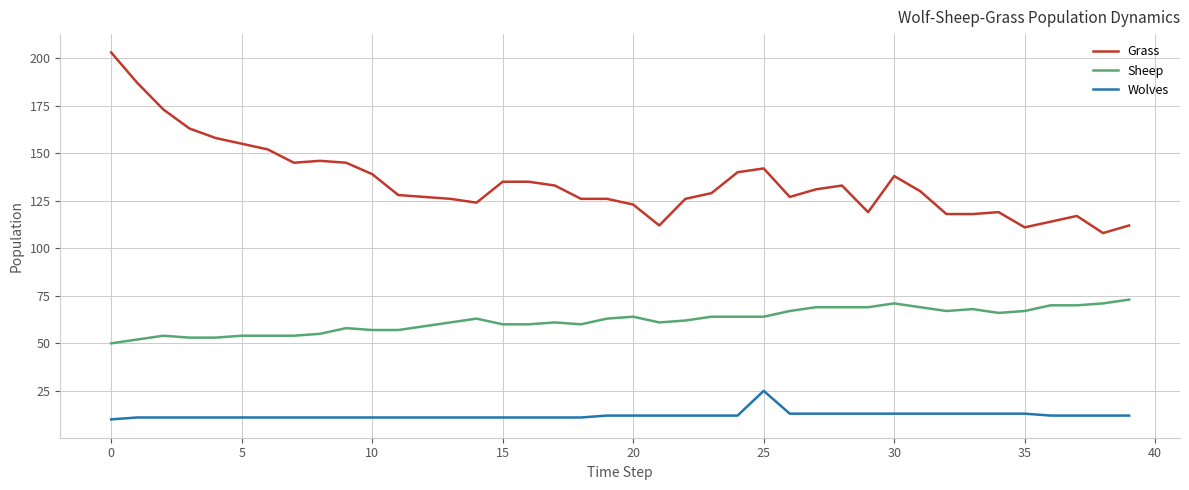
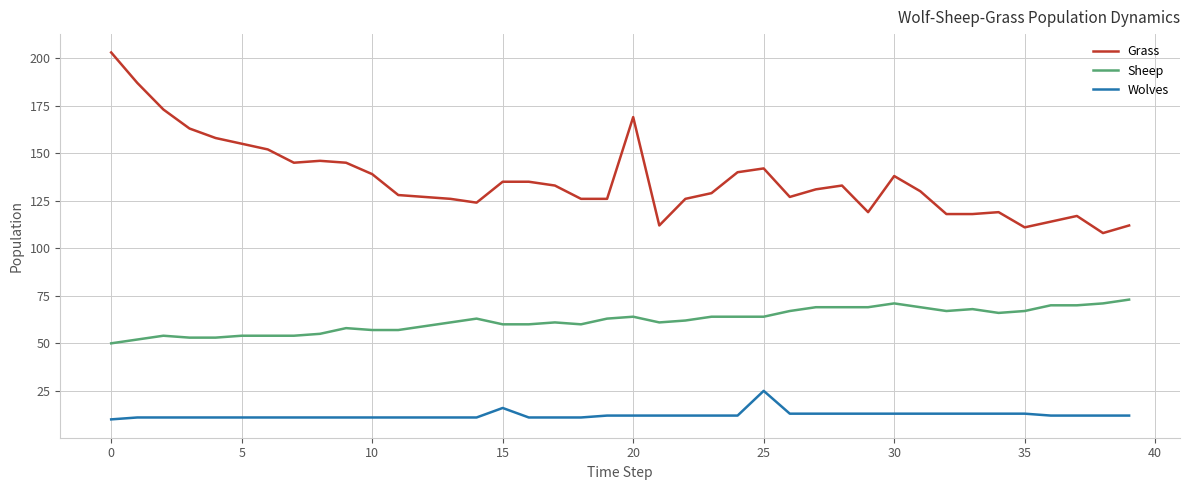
Wolves, 15: 11 -> 16
Grass, 20: 123 -> 169
